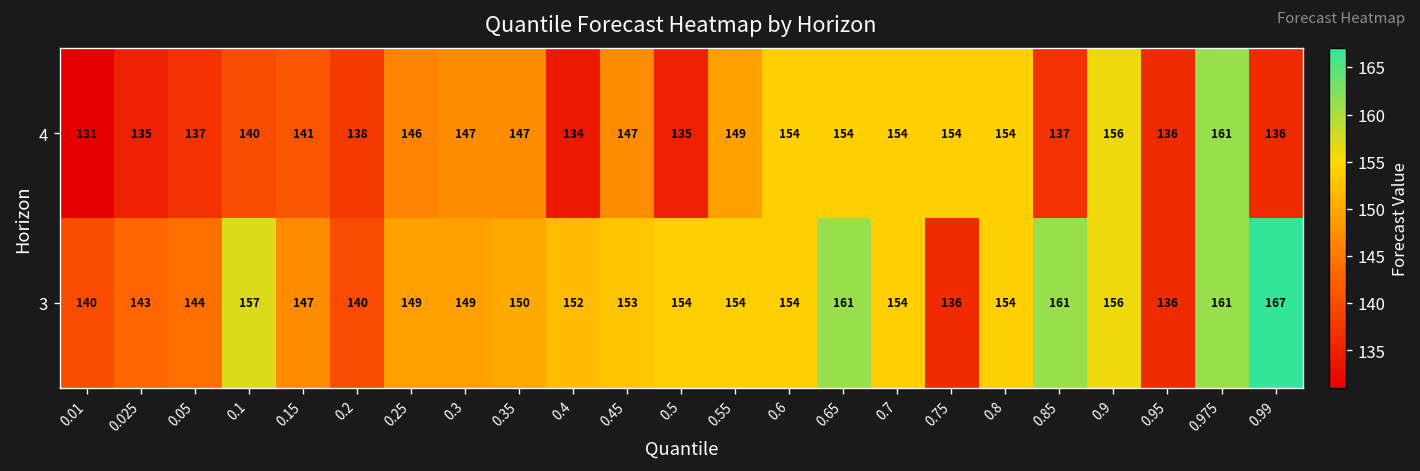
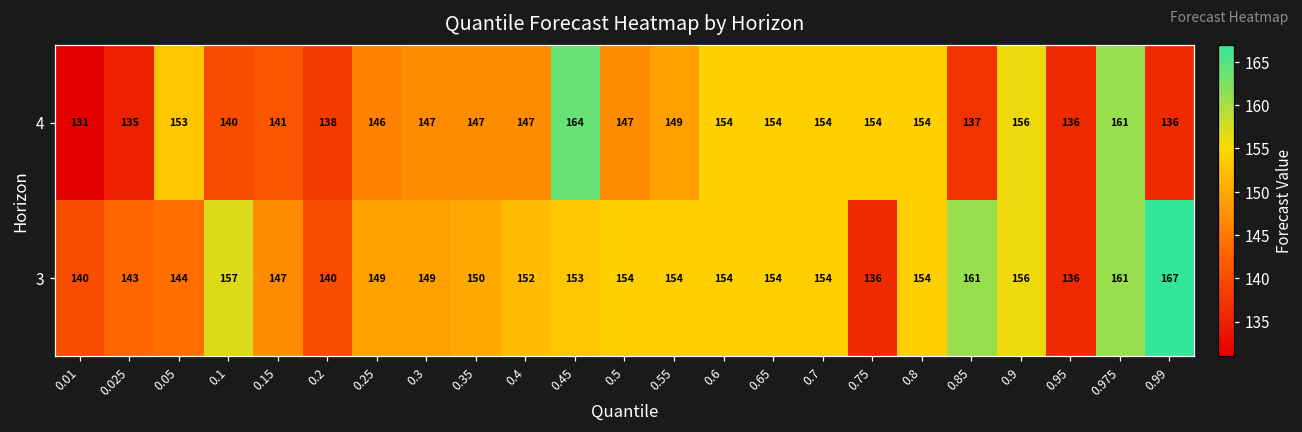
4, 0.05: 137 -> 153
4, 0.4: 134 -> 147
4, 0.45: 147 -> 164
4, 0.5: 135 -> 147
3, 0.65: 161 -> 154
